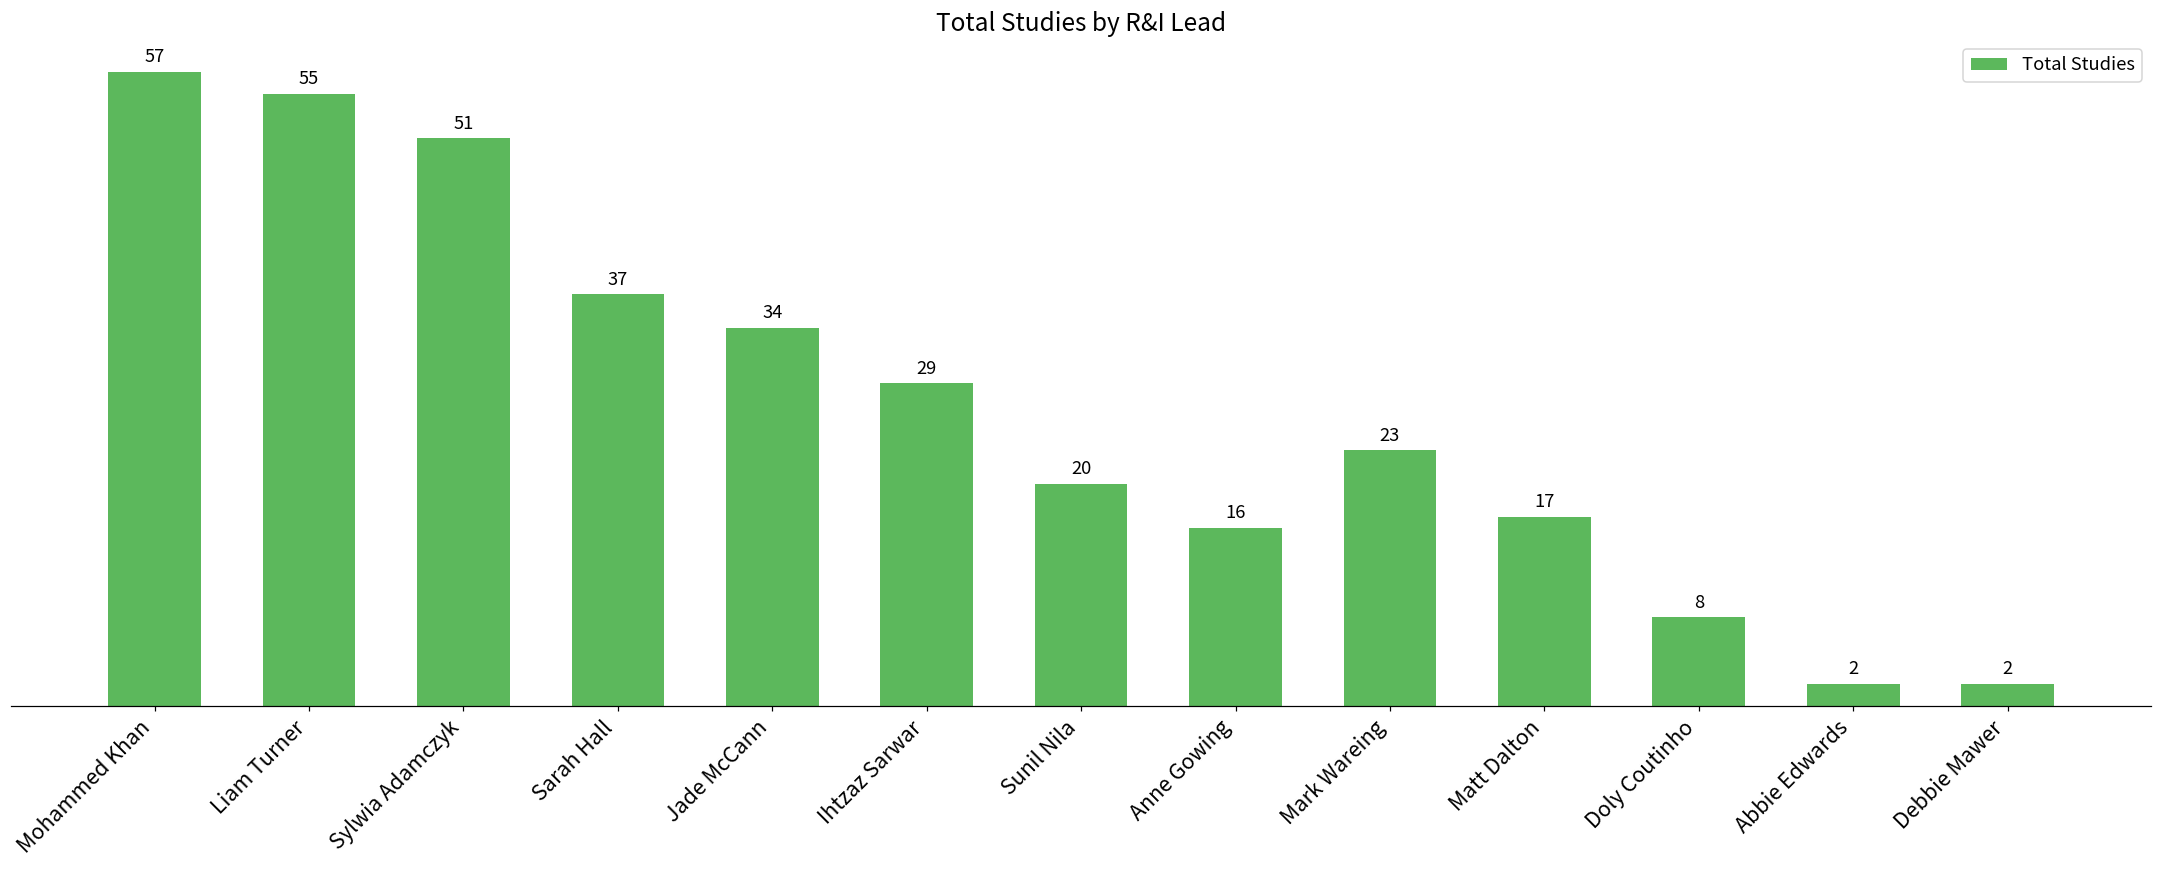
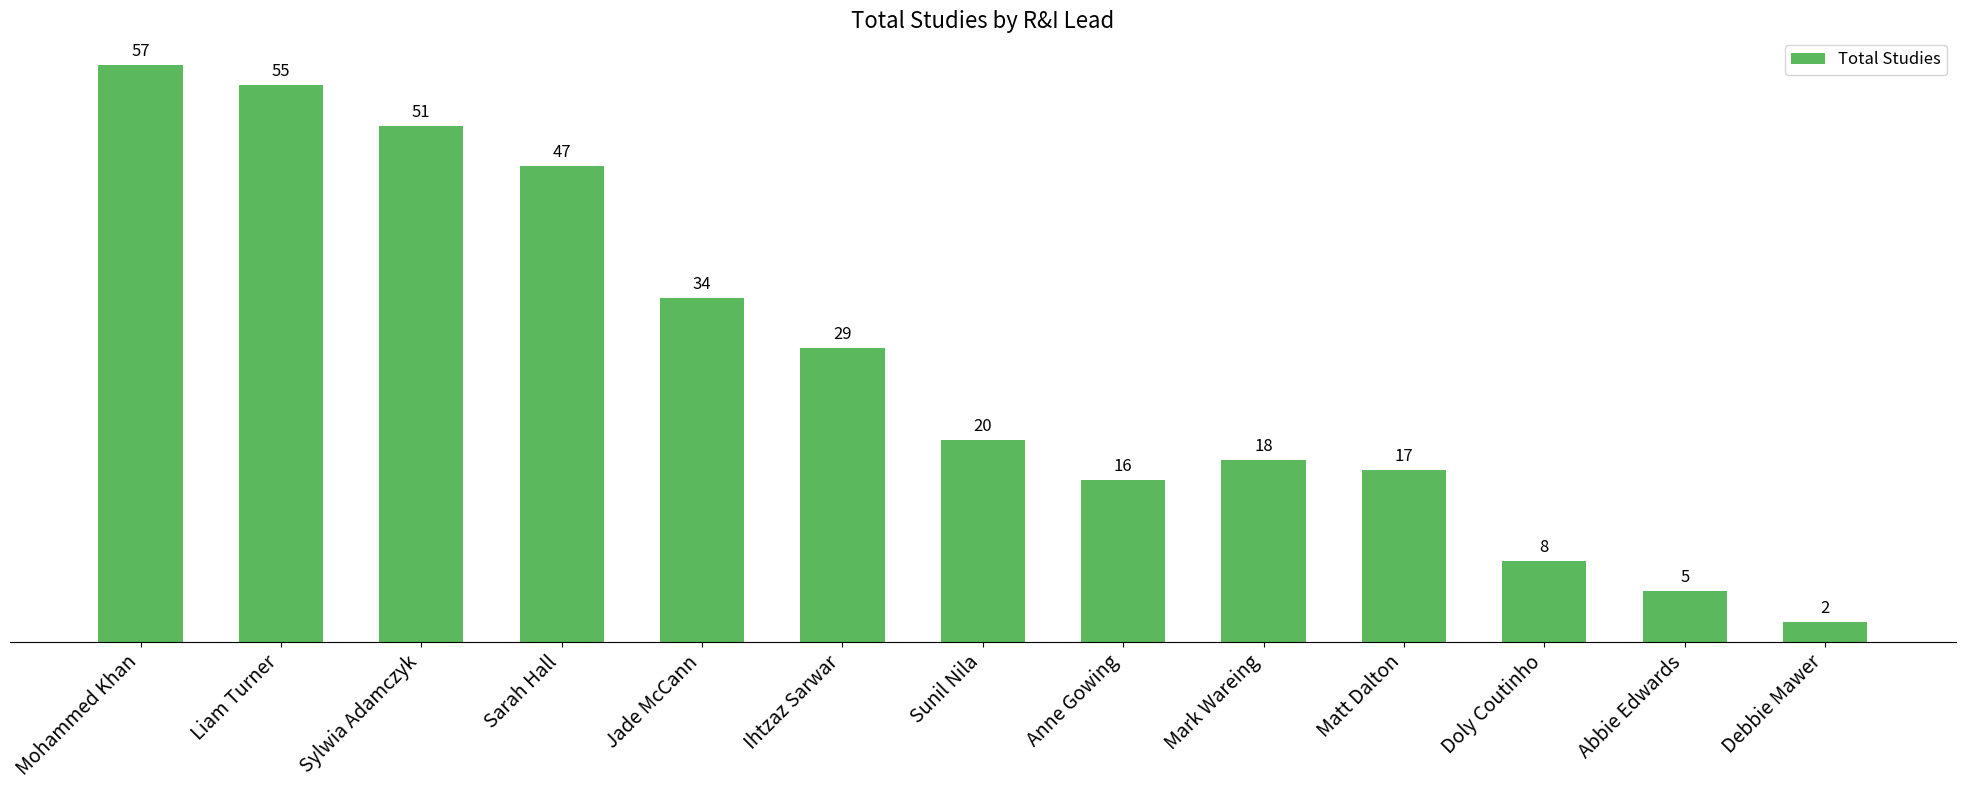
Sarah Hall: 37 -> 47
Mark Wareing: 23 -> 18
Abbie Edwards: 2 -> 5
